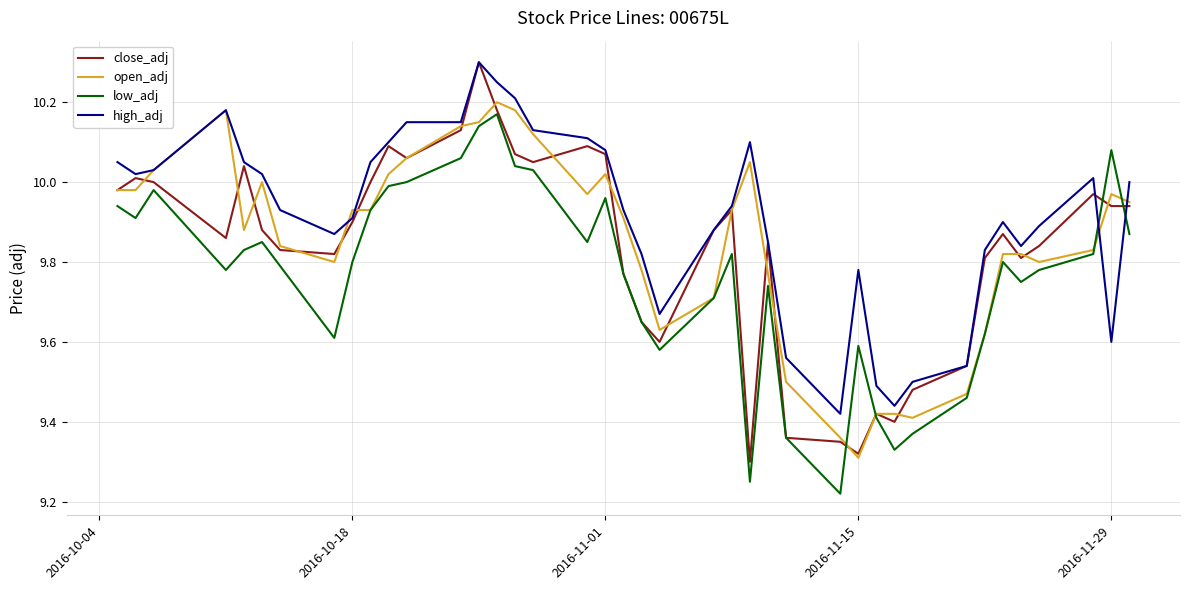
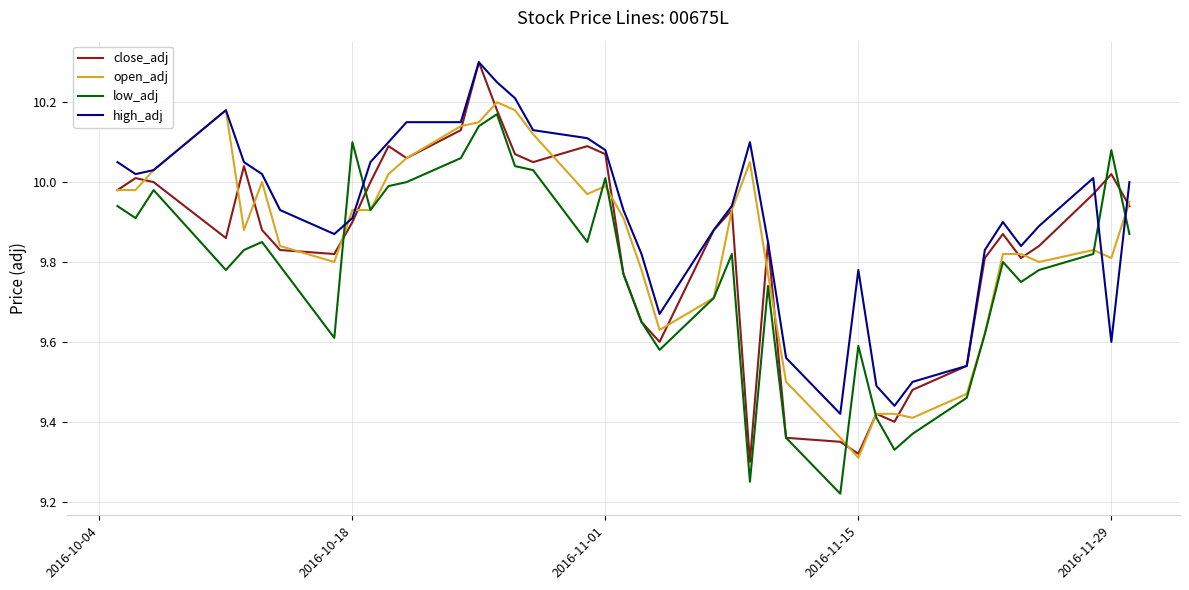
low_adj, 2016-10-18: 9.8 -> 10.1
open_adj, 2016-11-01: 10.02 -> 9.99
low_adj, 2016-11-01: 9.96 -> 10.01
close_adj, 2016-11-29: 9.94 -> 10.02
open_adj, 2016-11-29: 9.97 -> 9.81
